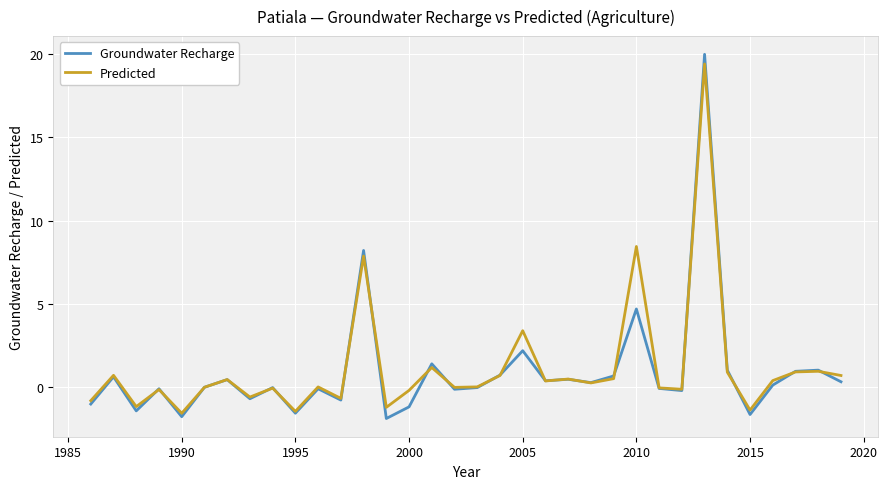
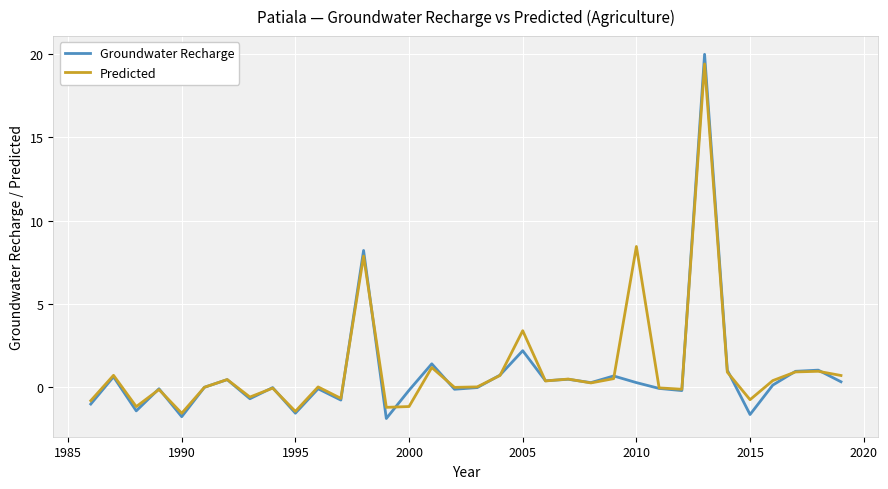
Groundwater Recharge, 2000: -1.2 -> -0.2
Predicted, 2000: -0.2 -> -1.2
Groundwater Recharge, 2010: 4.7 -> 0.3
Predicted, 2015: -1.4 -> -0.8
